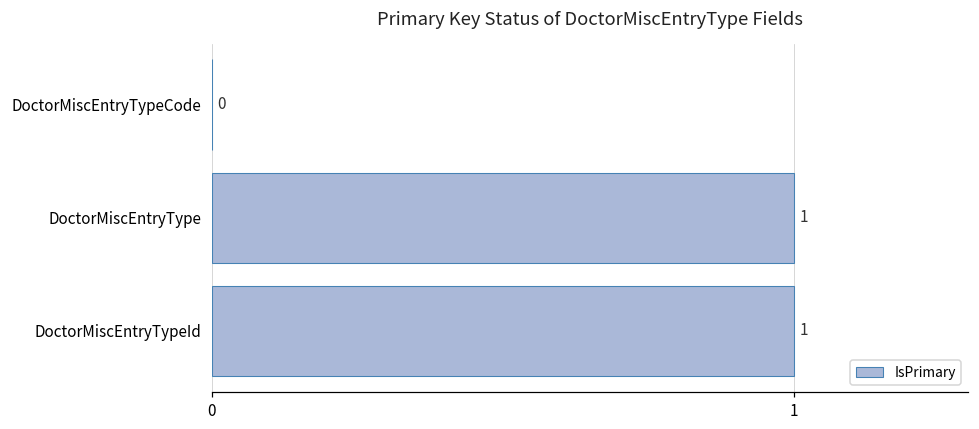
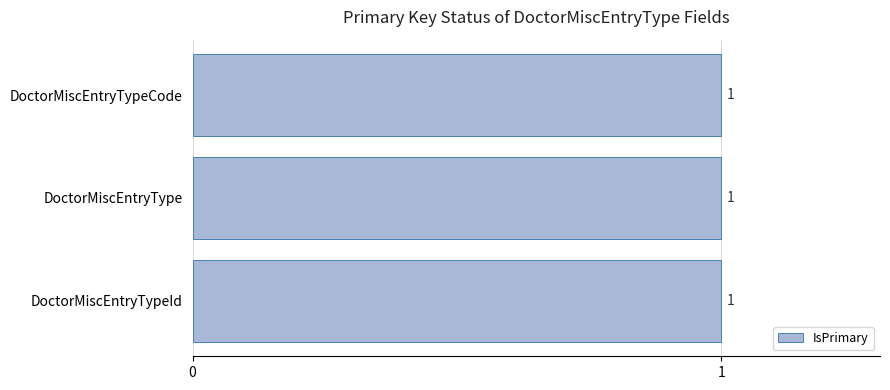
DoctorMiscEntryTypeCode: 0 -> 1
